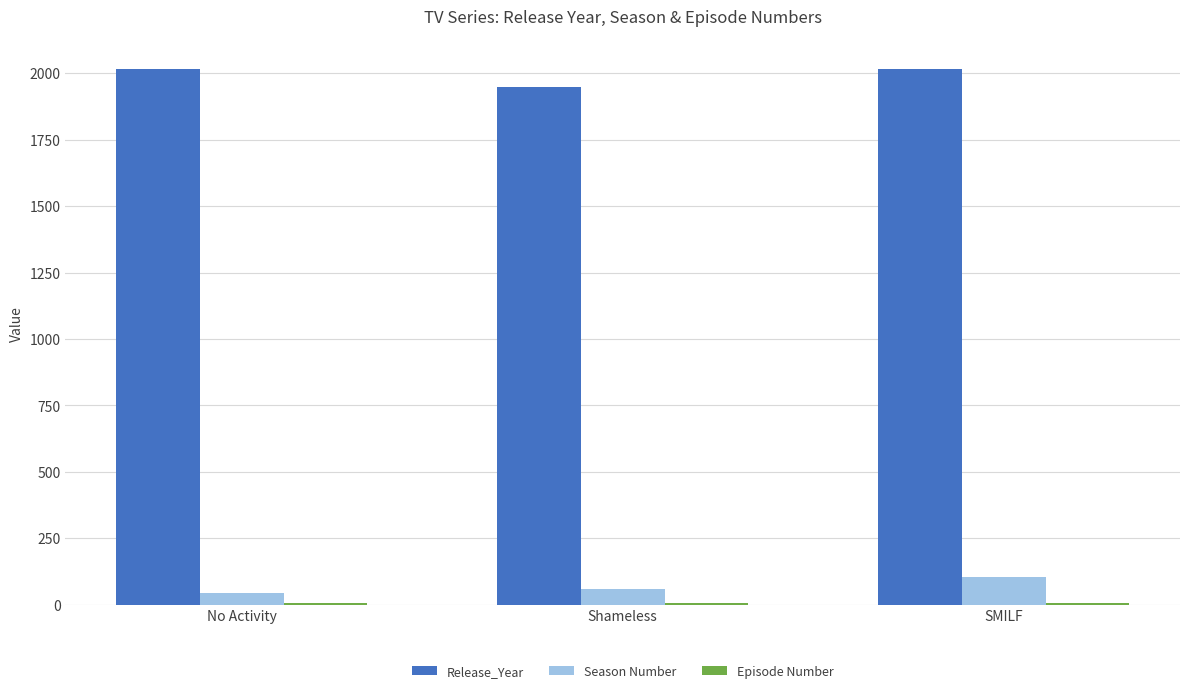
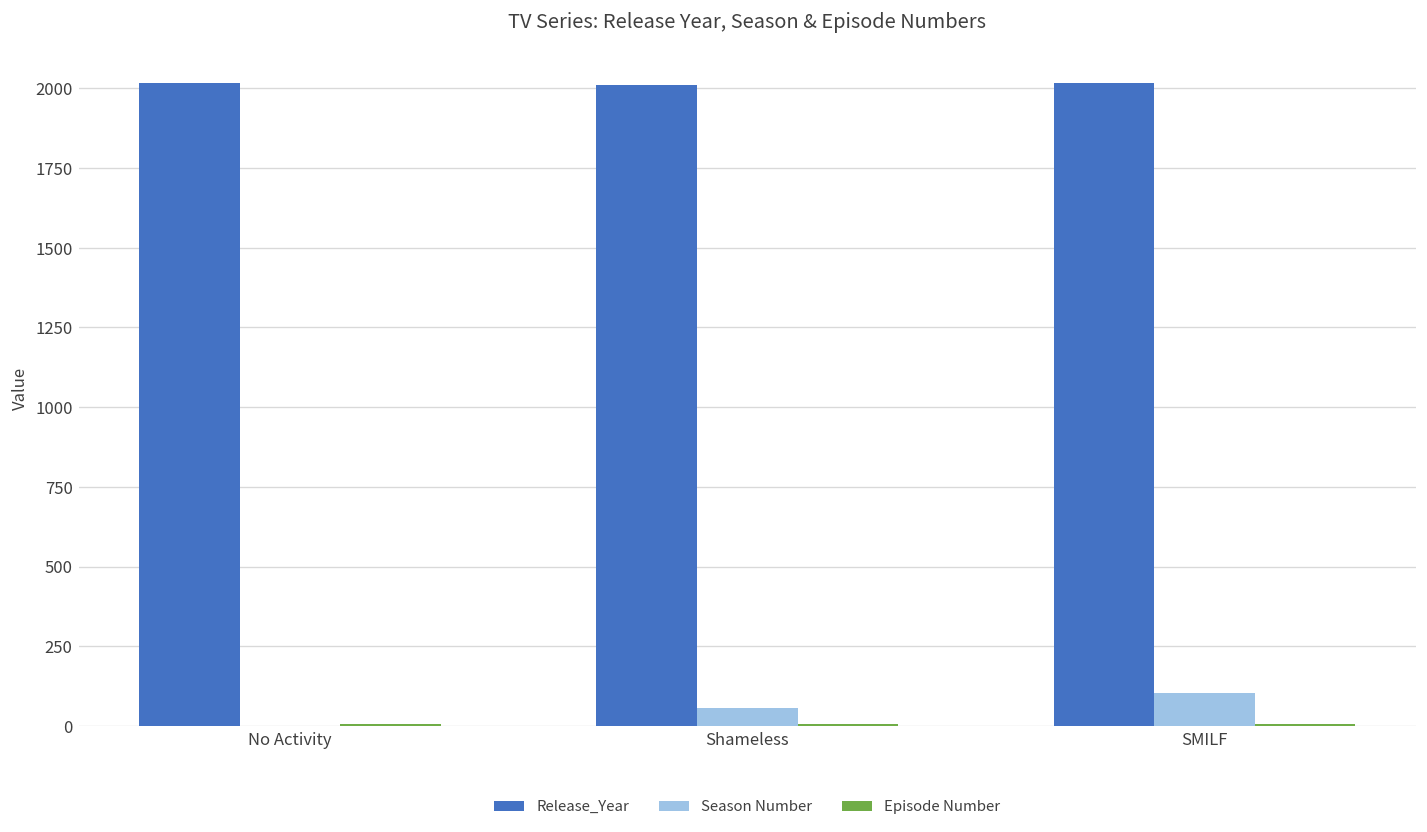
Season Number, No Activity: 40 -> 0
Release_Year, Shameless: 1950 -> 2010
